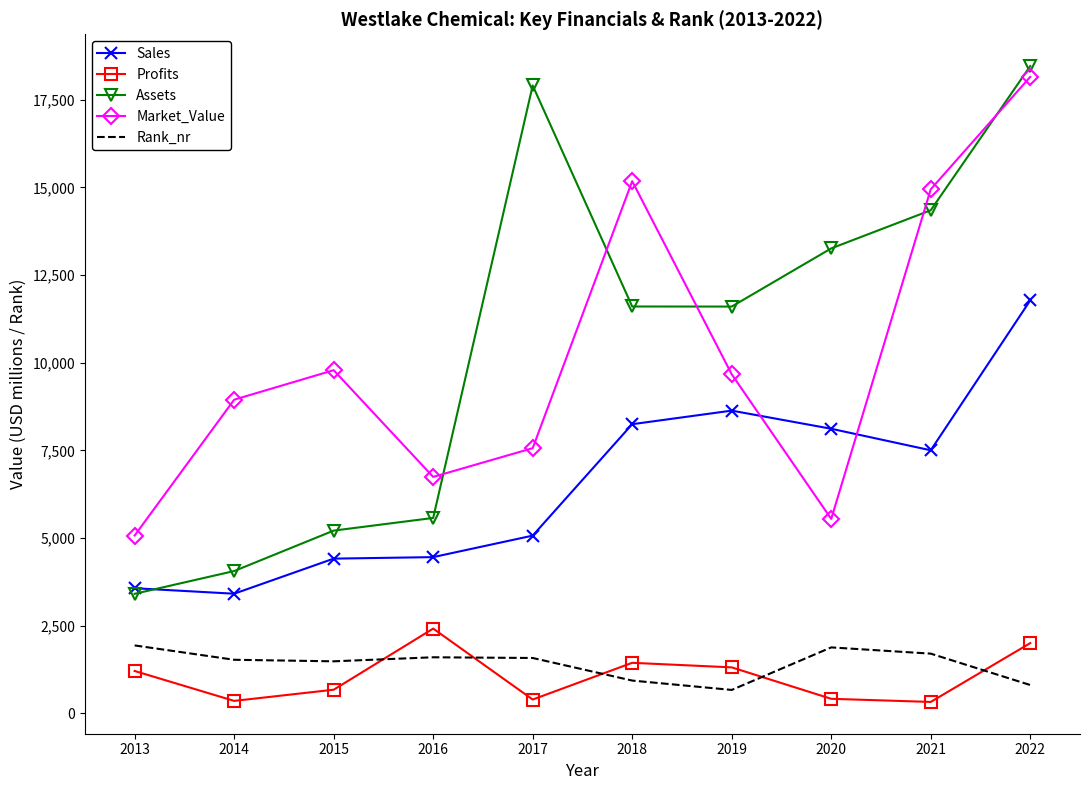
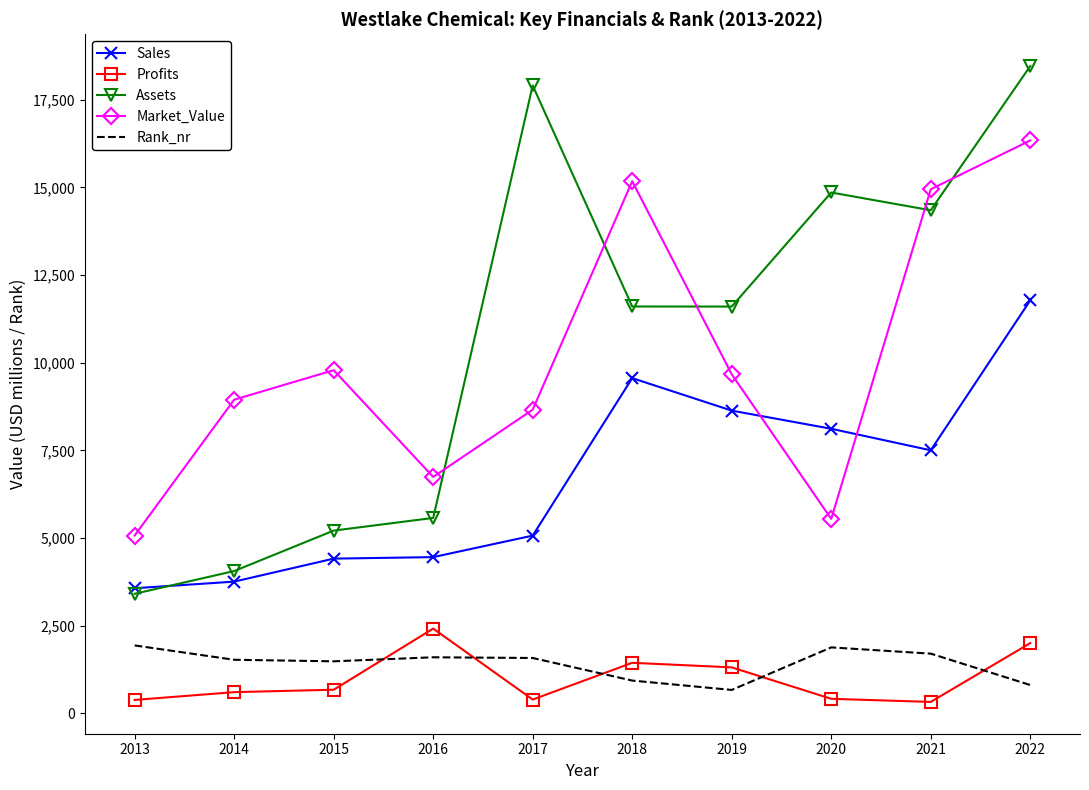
Profits, 2013: 1,200 -> 400
Sales, 2014: 3,400 -> 3,800
Profits, 2014: 400 -> 600
Market_Value, 2017: 7,600 -> 8,700
Sales, 2018: 8,200 -> 9,600
Assets, 2020: 13,300 -> 14,900
Market_Value, 2022: 18,200 -> 16,300
